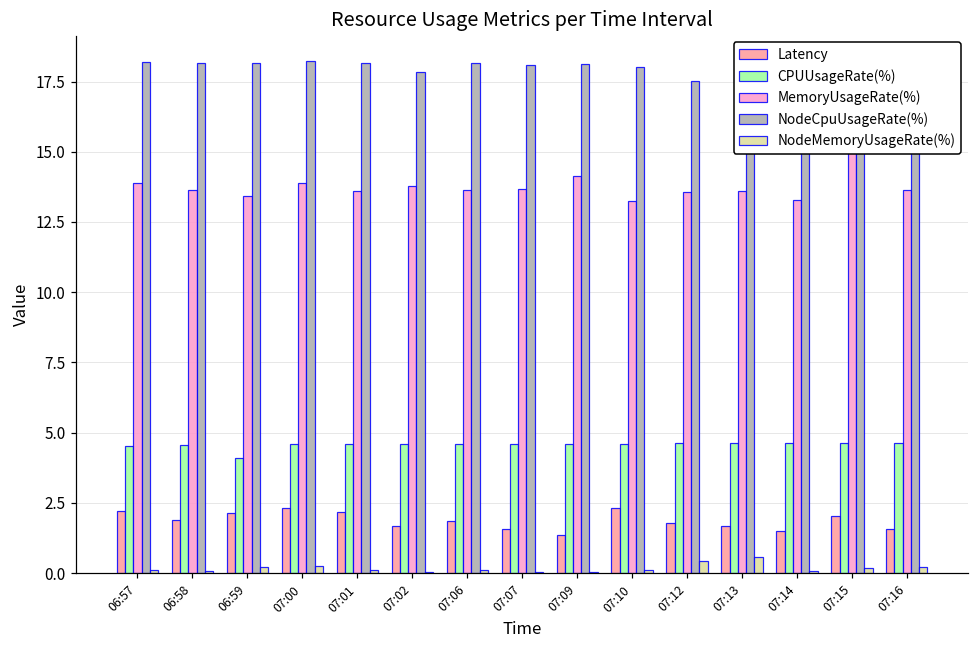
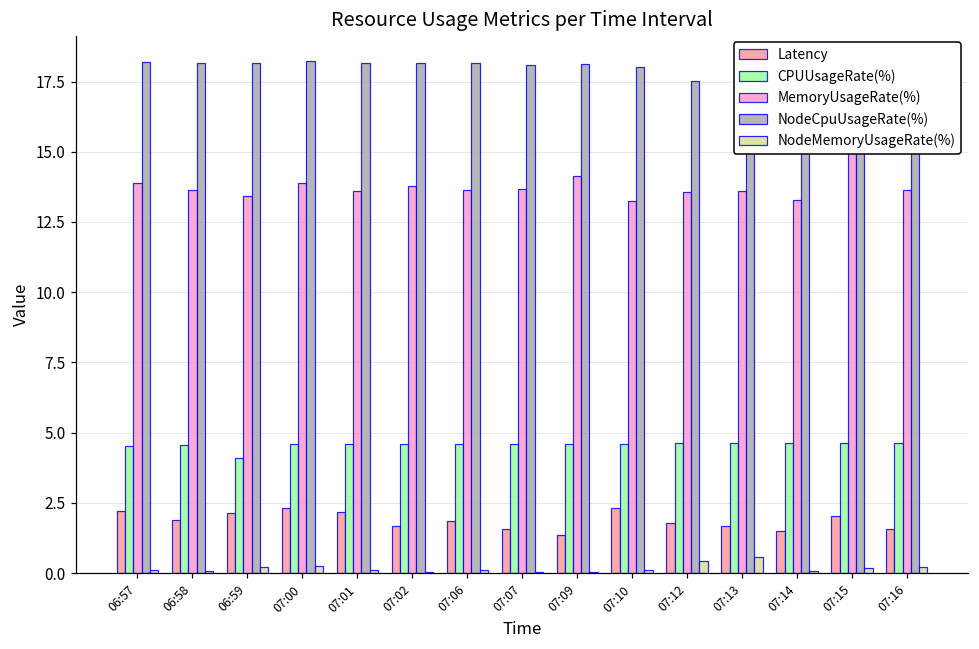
NodeCpuUsageRate(%), 07:02: 17.8 -> 18.2
